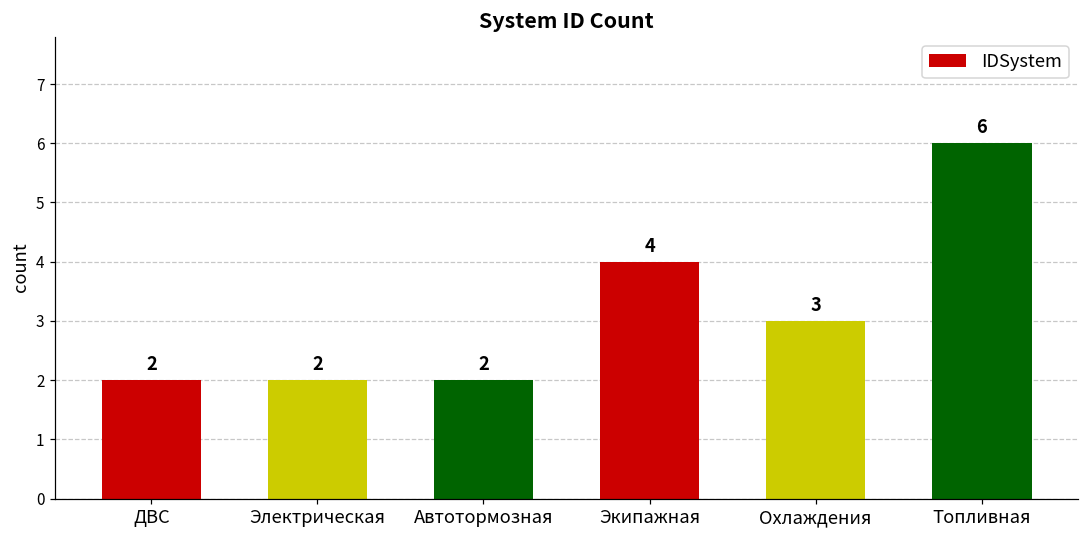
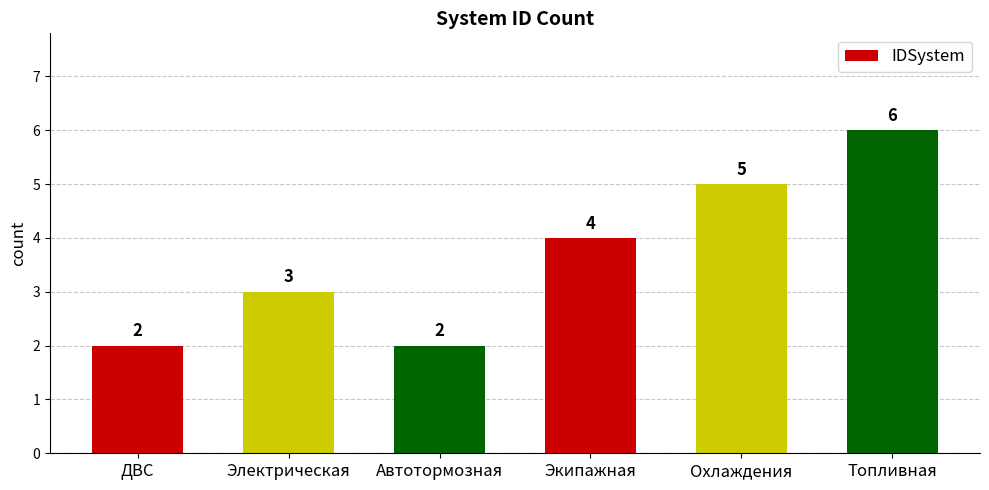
Электрическая: 2 -> 3
Охлаждения: 3 -> 5
